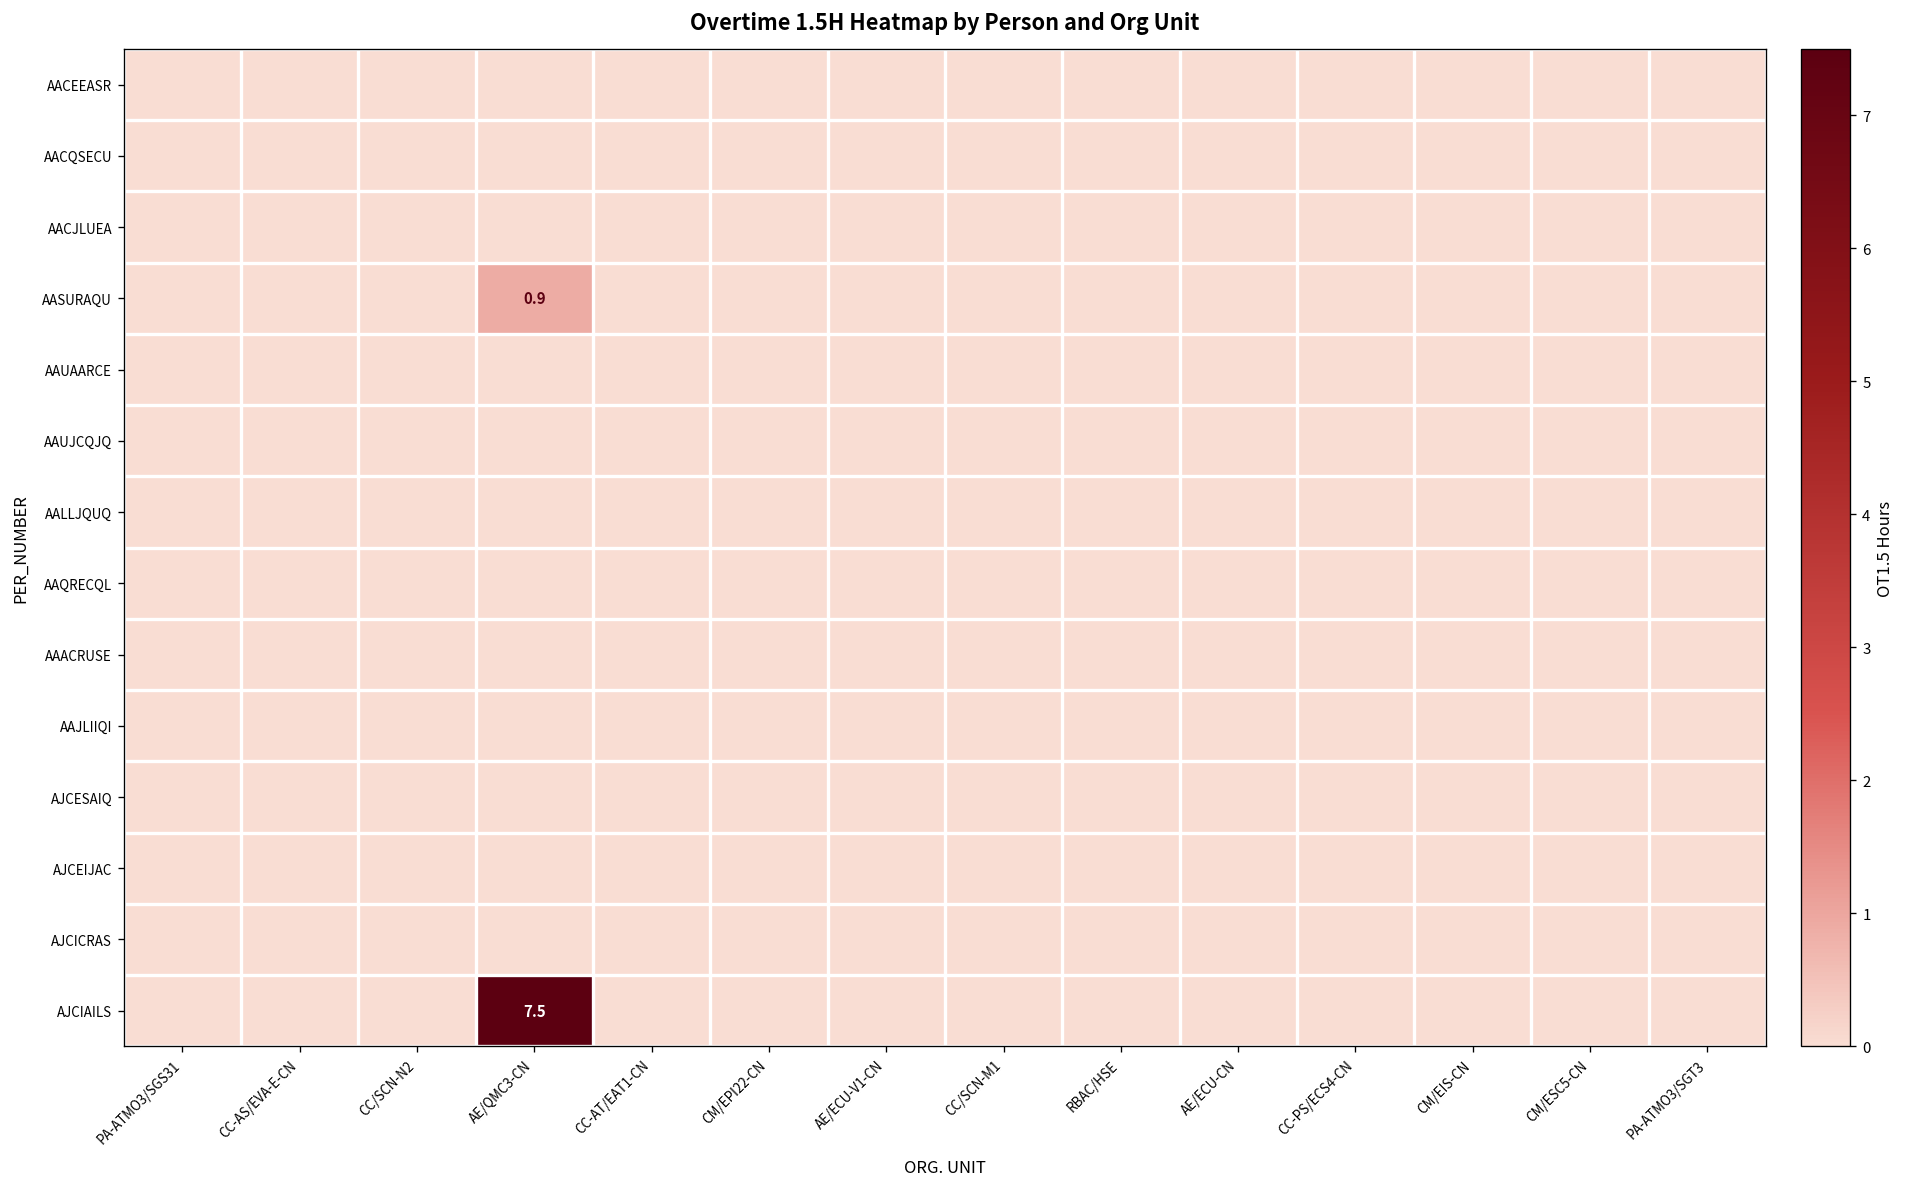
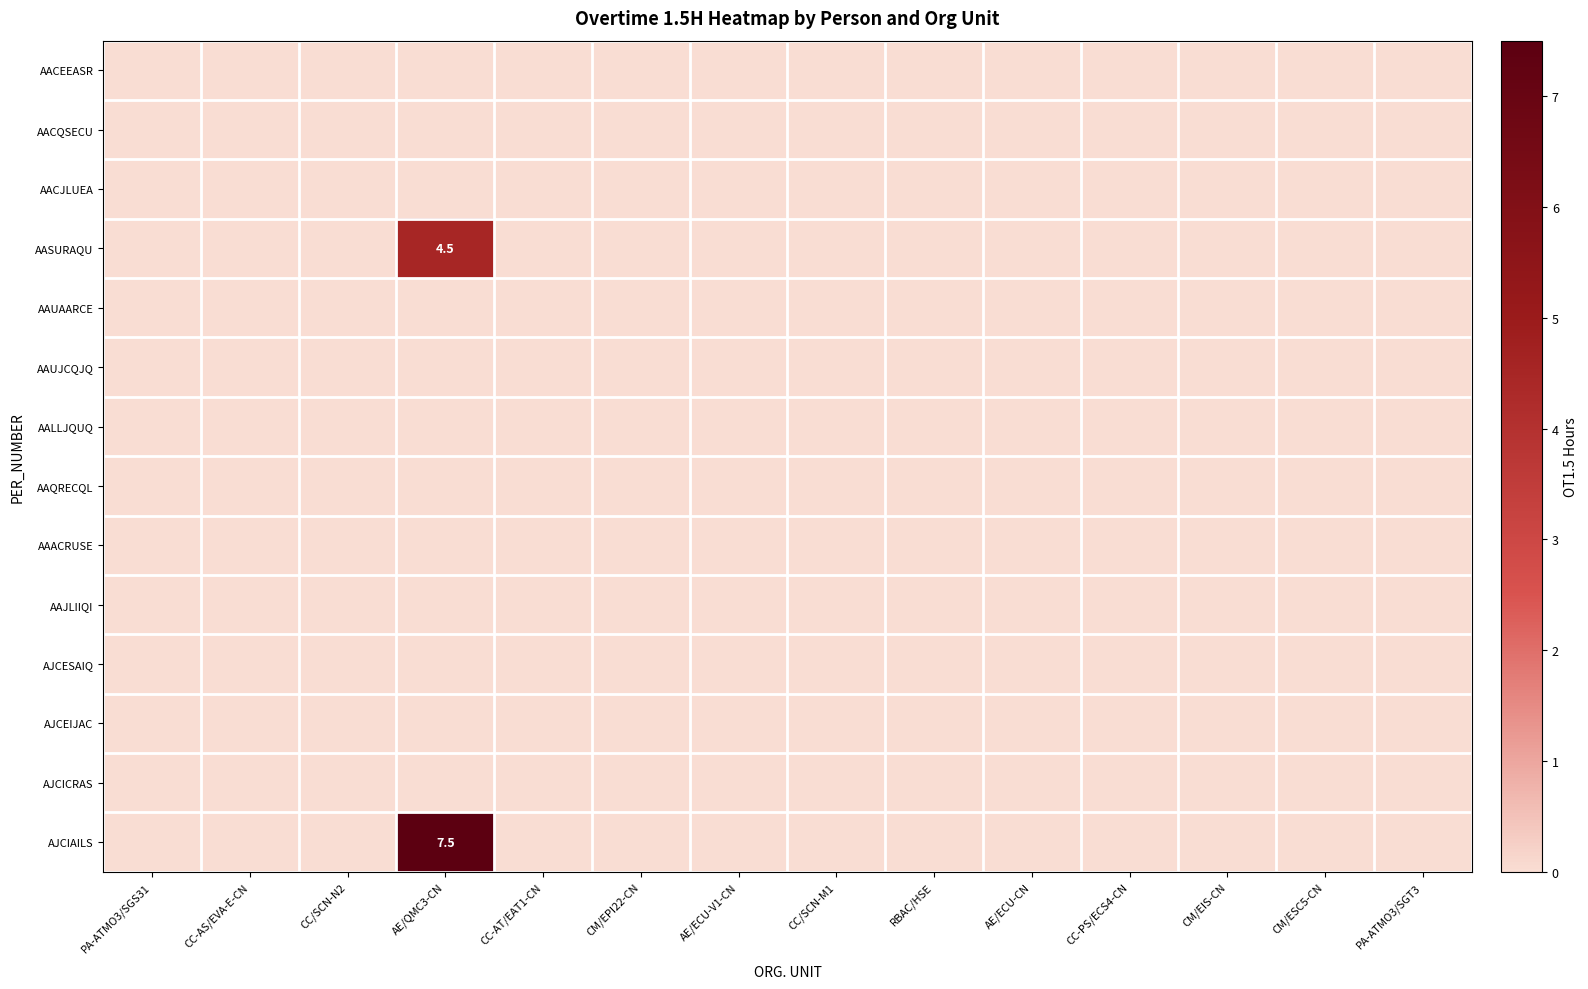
AASURAQU, AE/QMC3-CN: 0.9 -> 4.5
